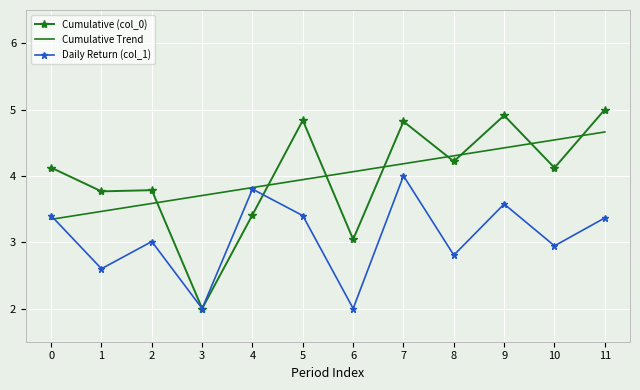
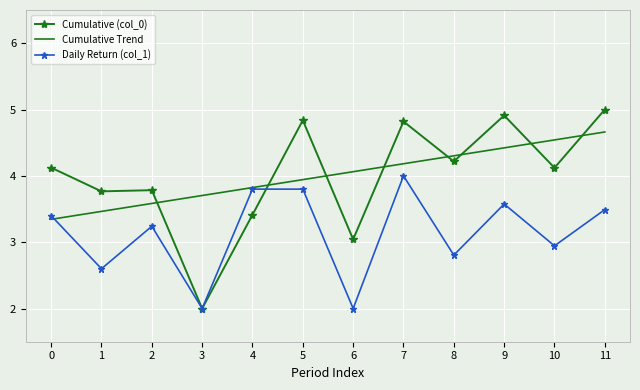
Daily Return (col_1), 2: 3.0 -> 3.2
Daily Return (col_1), 5: 3.4 -> 3.8
Daily Return (col_1), 11: 3.4 -> 3.5
